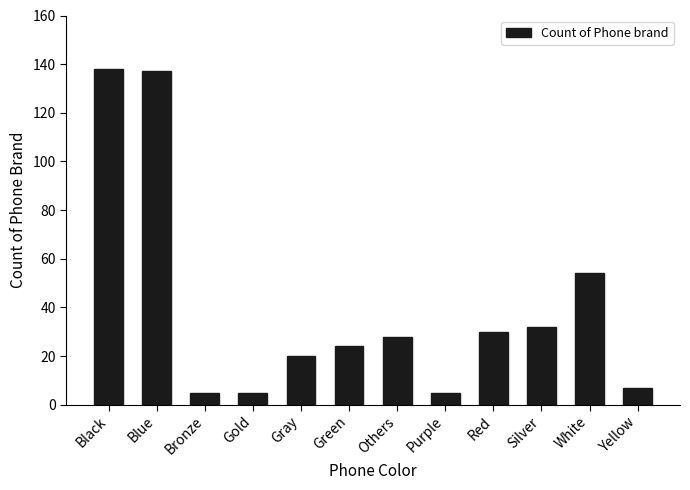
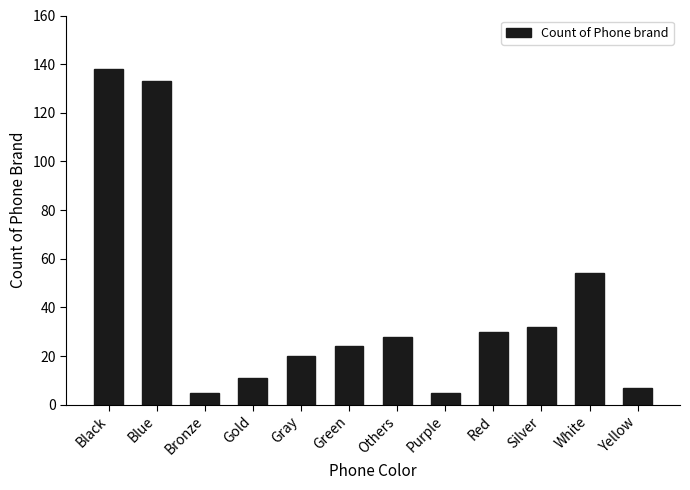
Blue: 137 -> 133
Gold: 5 -> 11
